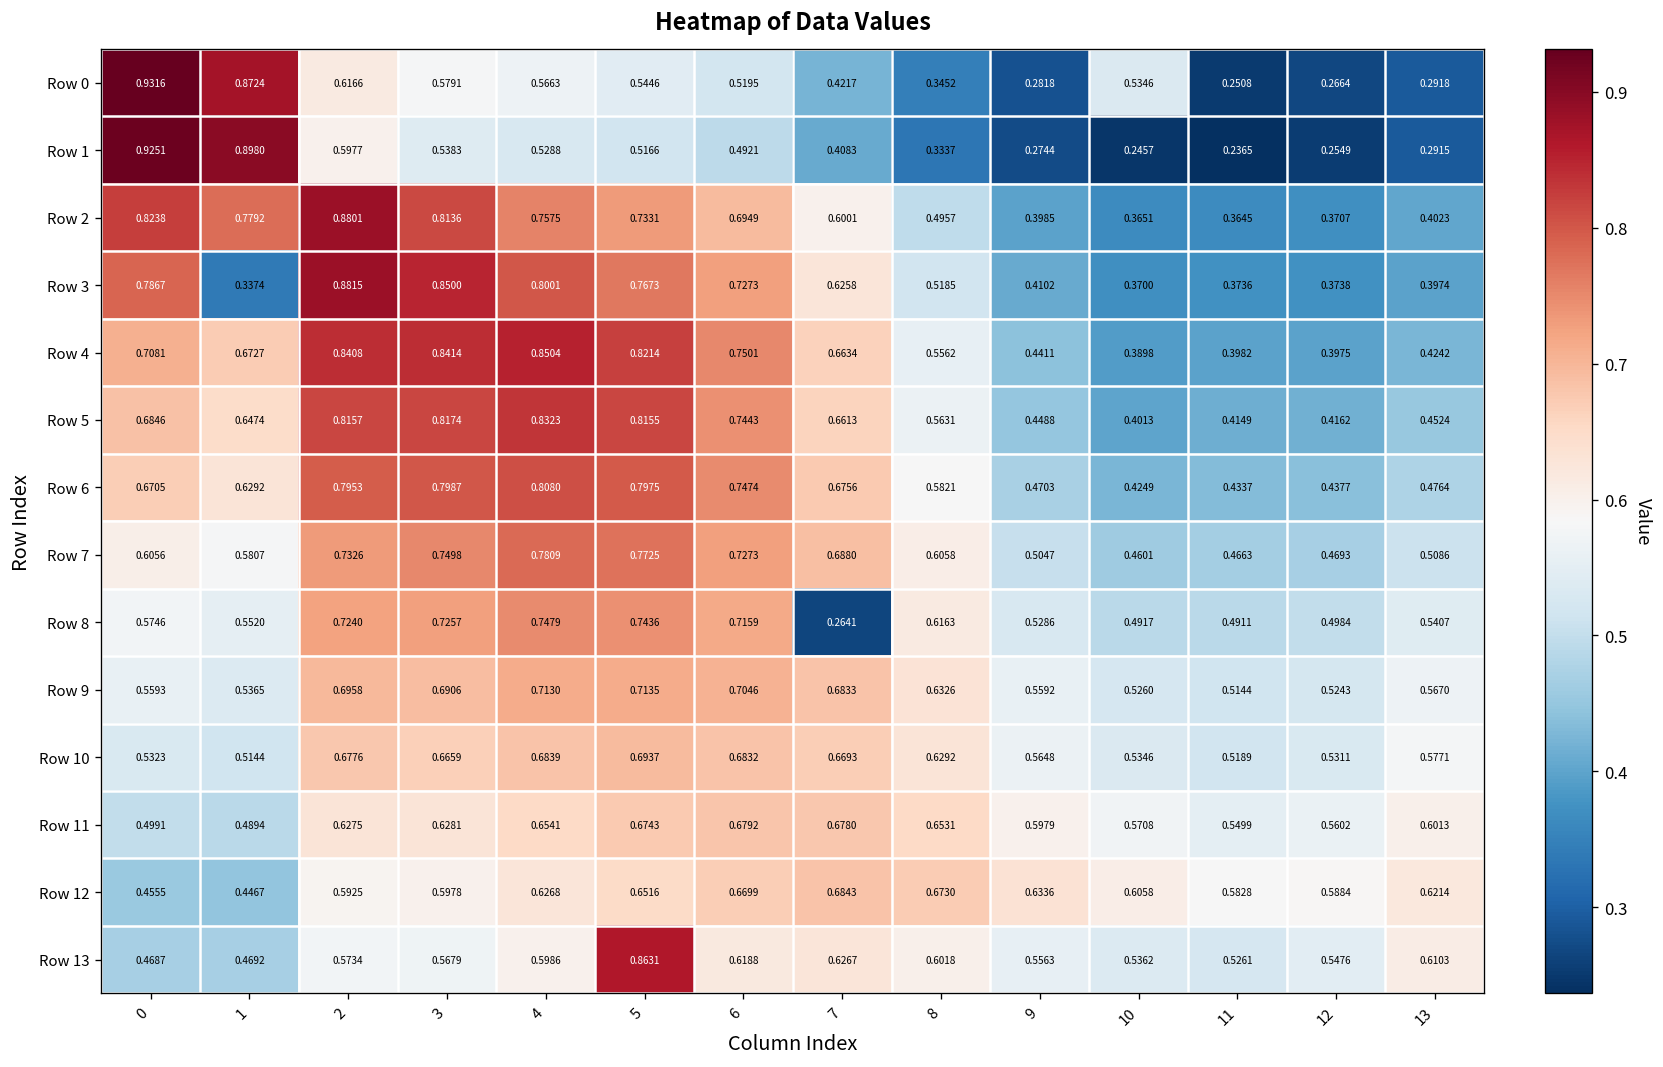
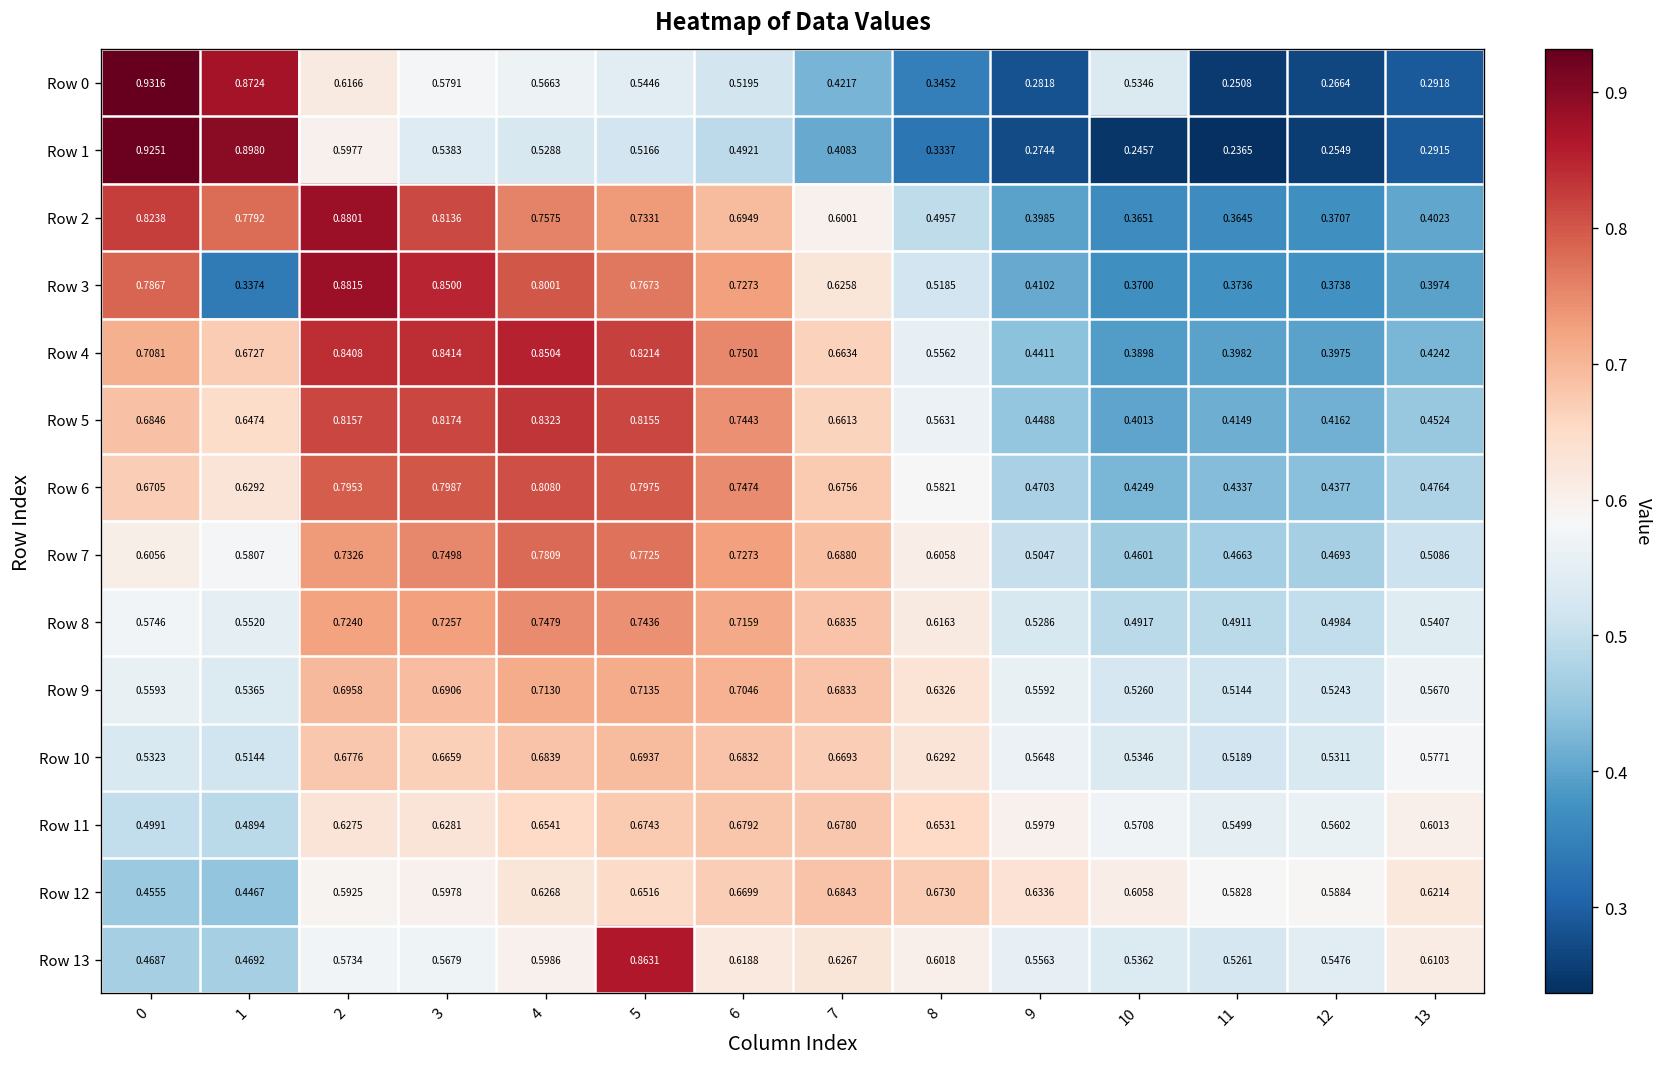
Row 8, 7: 0.2641 -> 0.6835
